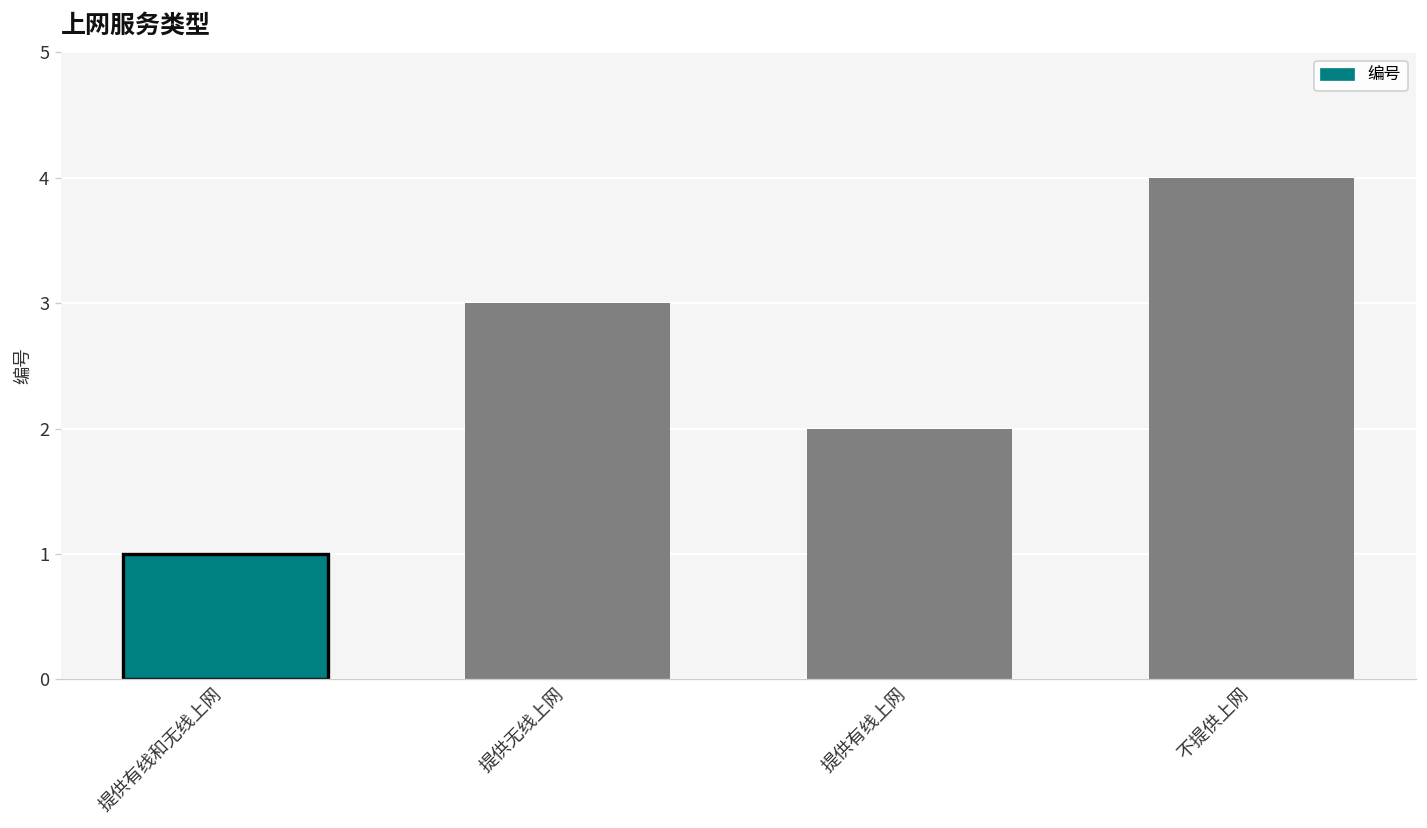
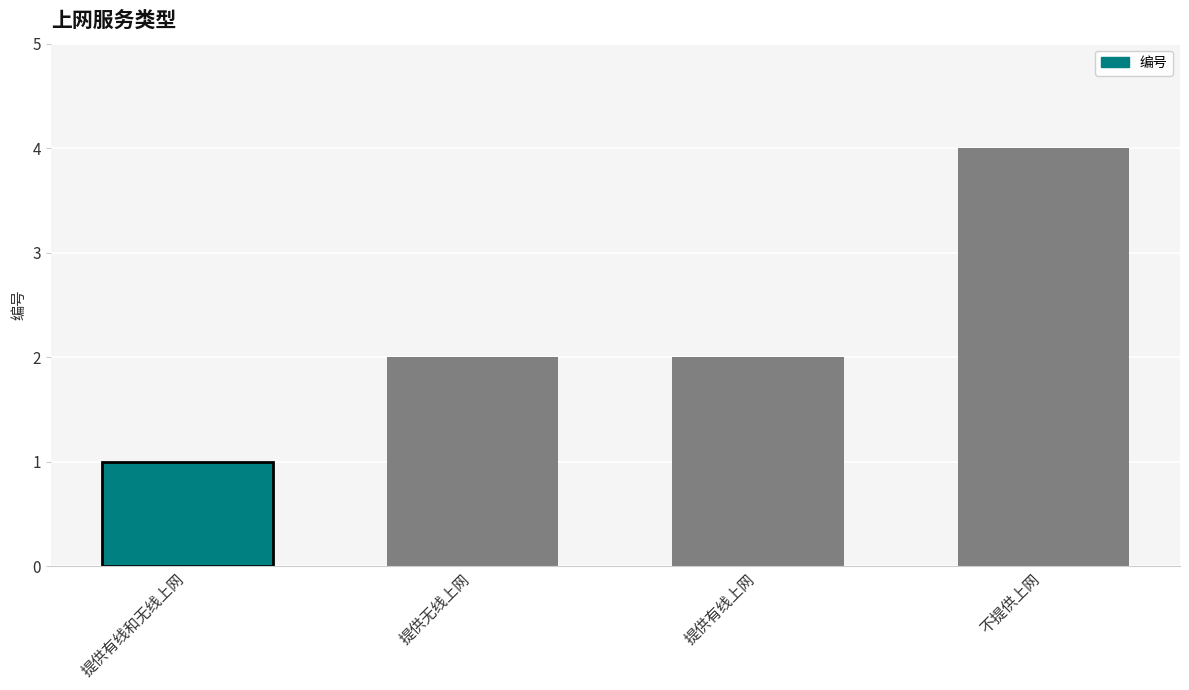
提供无线上网: 3 -> 2
